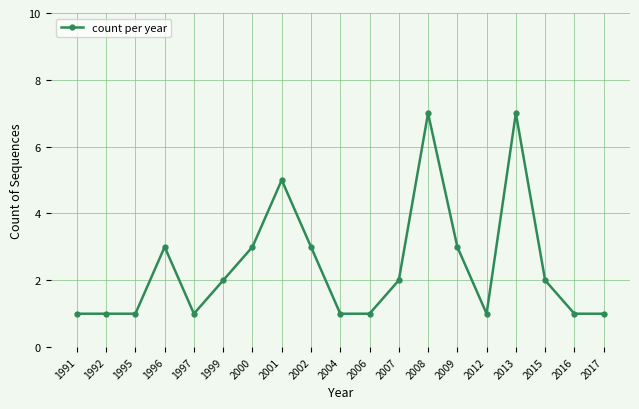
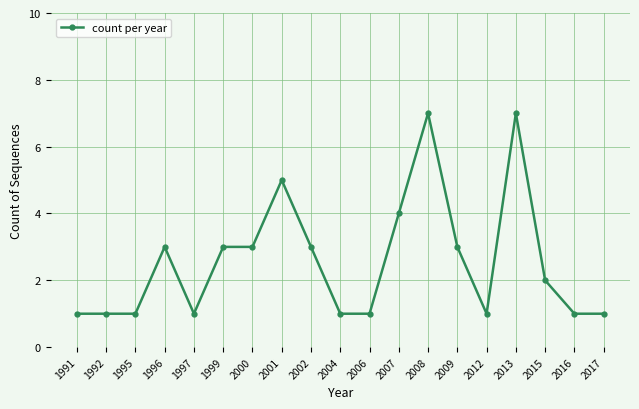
1999: 2 -> 3
2007: 2 -> 4
